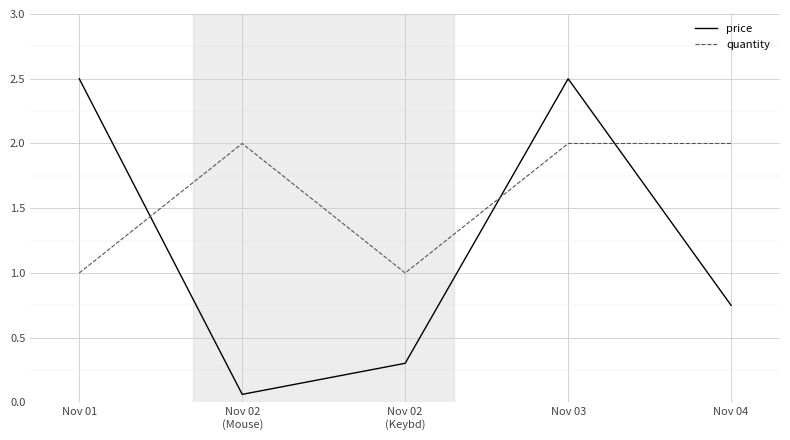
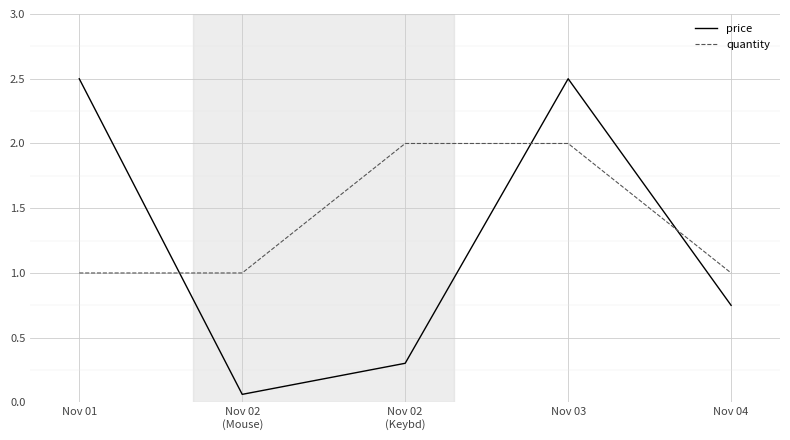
quantity, Nov 02 (Mouse): 2 -> 1
quantity, Nov 02 (Keybd): 1 -> 2
quantity, Nov 04: 2 -> 1
